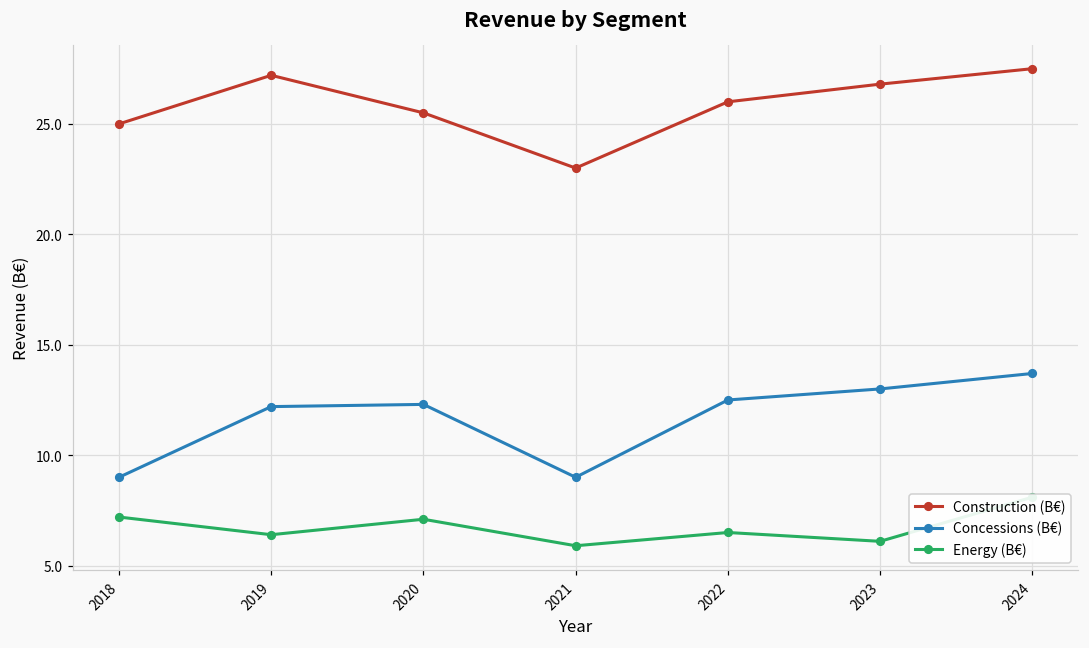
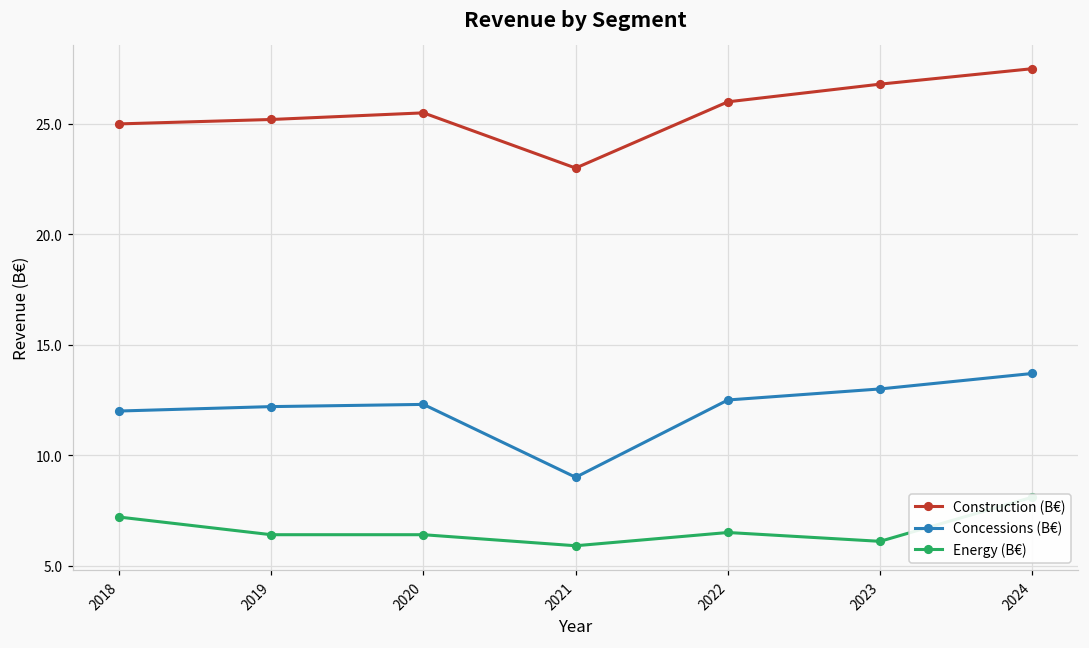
Concessions (B€), 2018: 9 -> 12
Construction (B€), 2019: 27.2 -> 25.2
Energy (B€), 2020: 7.1 -> 6.4
